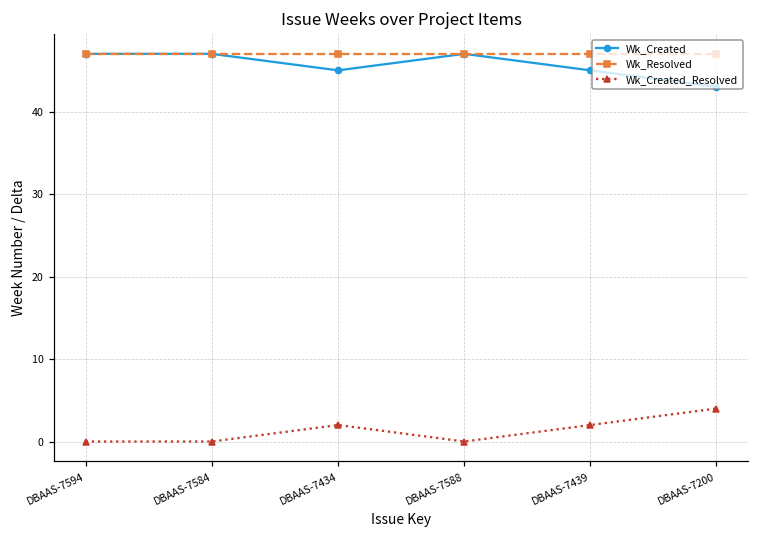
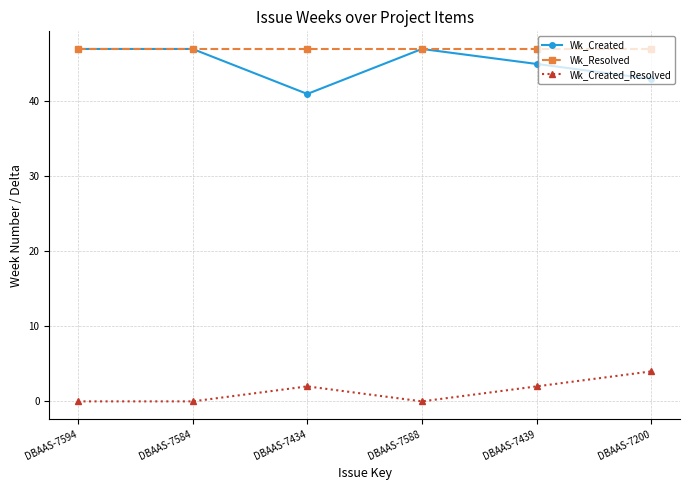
Wk_Created, DBAAS-7434: 45 -> 41
